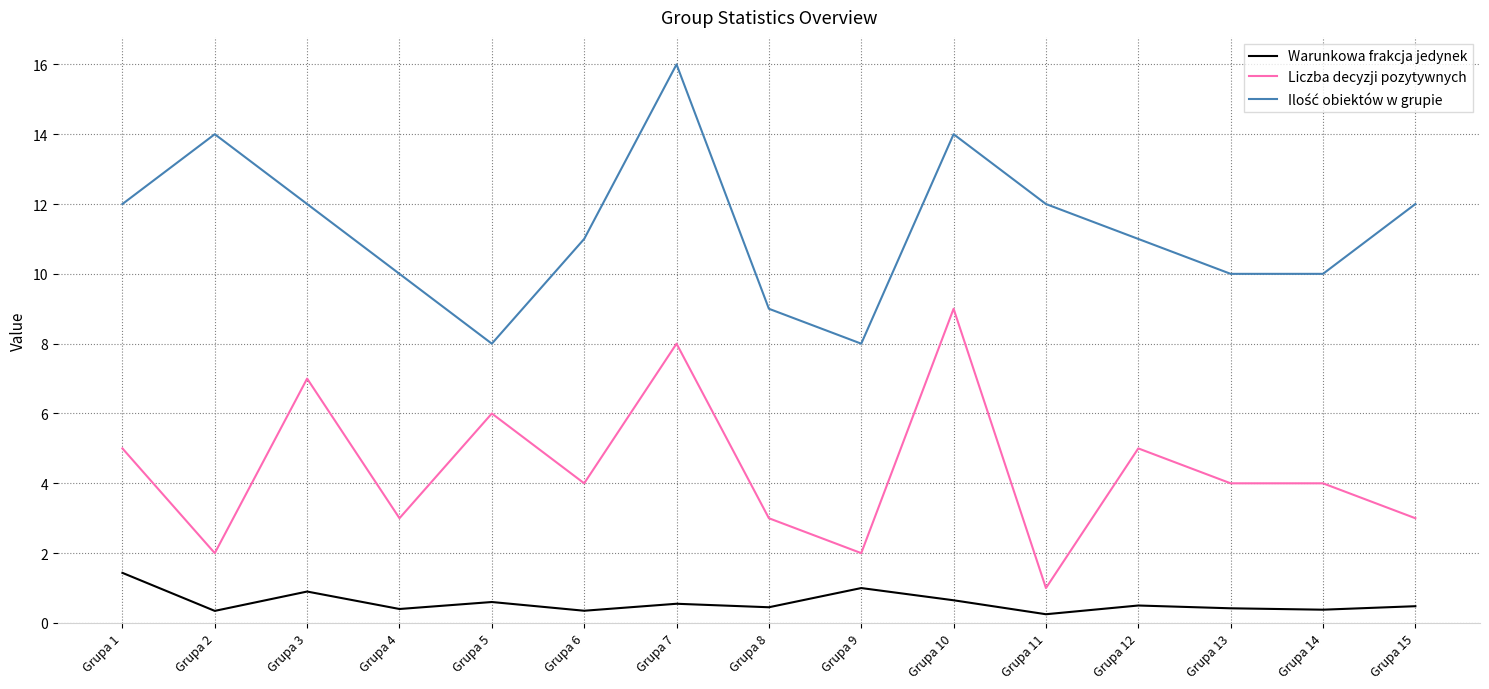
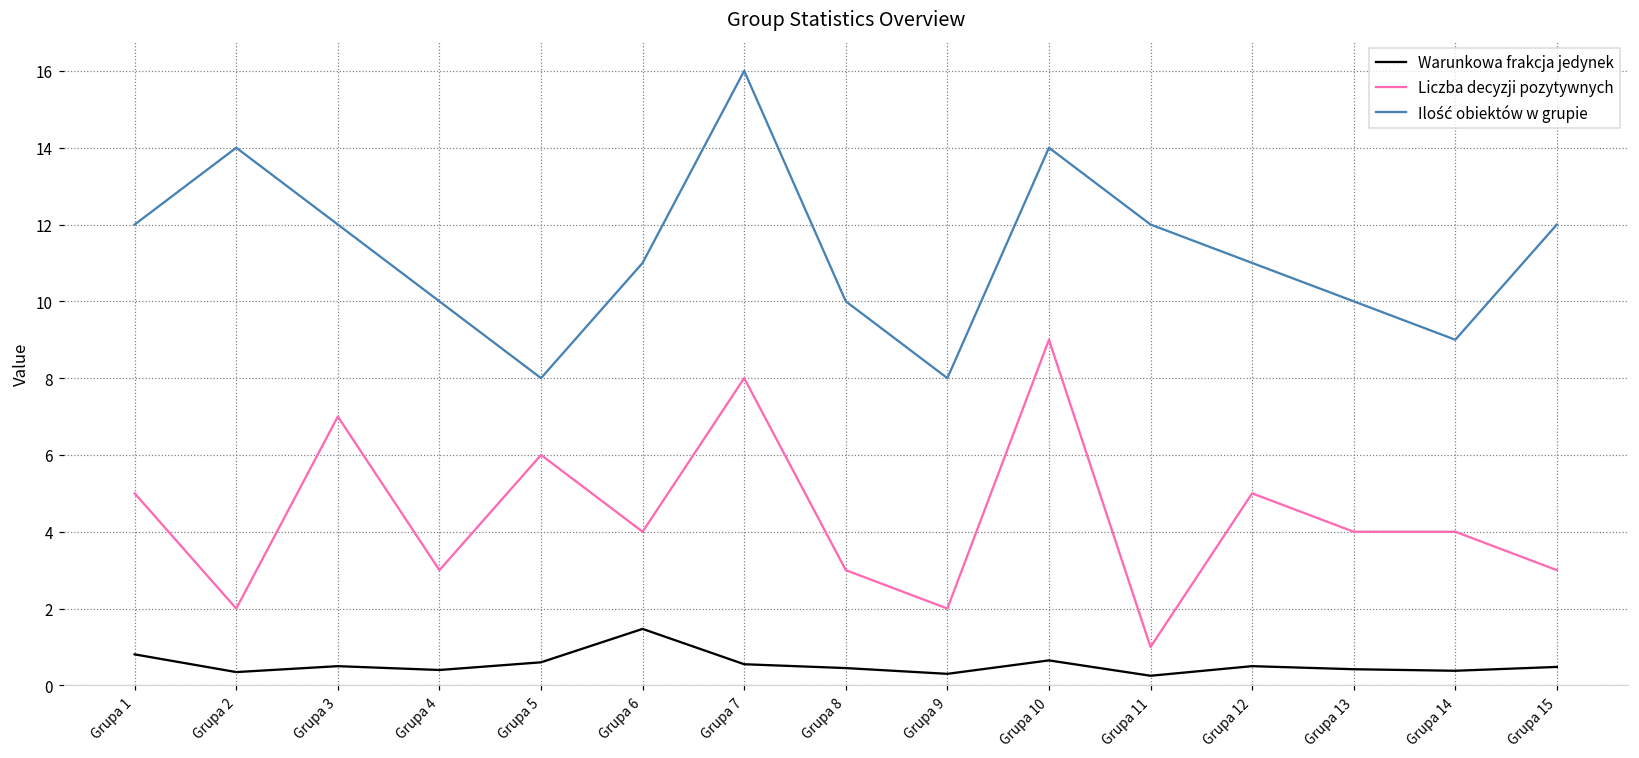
Warunkowa frakcja jedynek, Grupa 1: 1.4 -> 0.8
Warunkowa frakcja jedynek, Grupa 3: 0.9 -> 0.5
Warunkowa frakcja jedynek, Grupa 6: 0.4 -> 1.5
Ilość obiektów w grupie, Grupa 8: 9 -> 10
Warunkowa frakcja jedynek, Grupa 9: 1.0 -> 0.3
Ilość obiektów w grupie, Grupa 14: 10 -> 9
